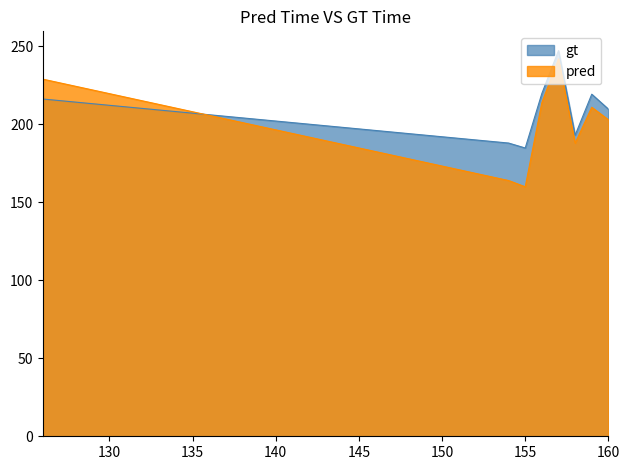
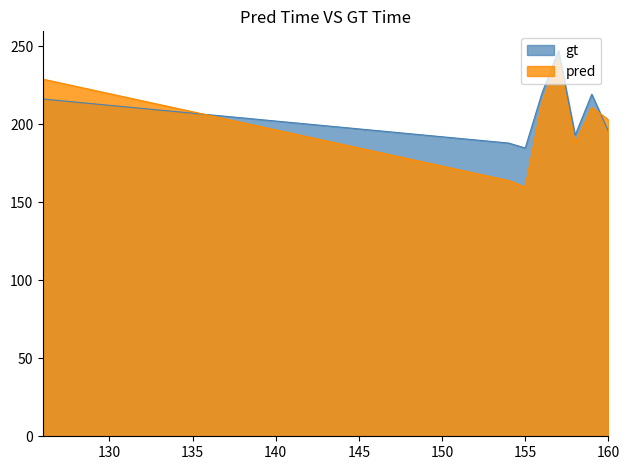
gt, 160: 210 -> 196
